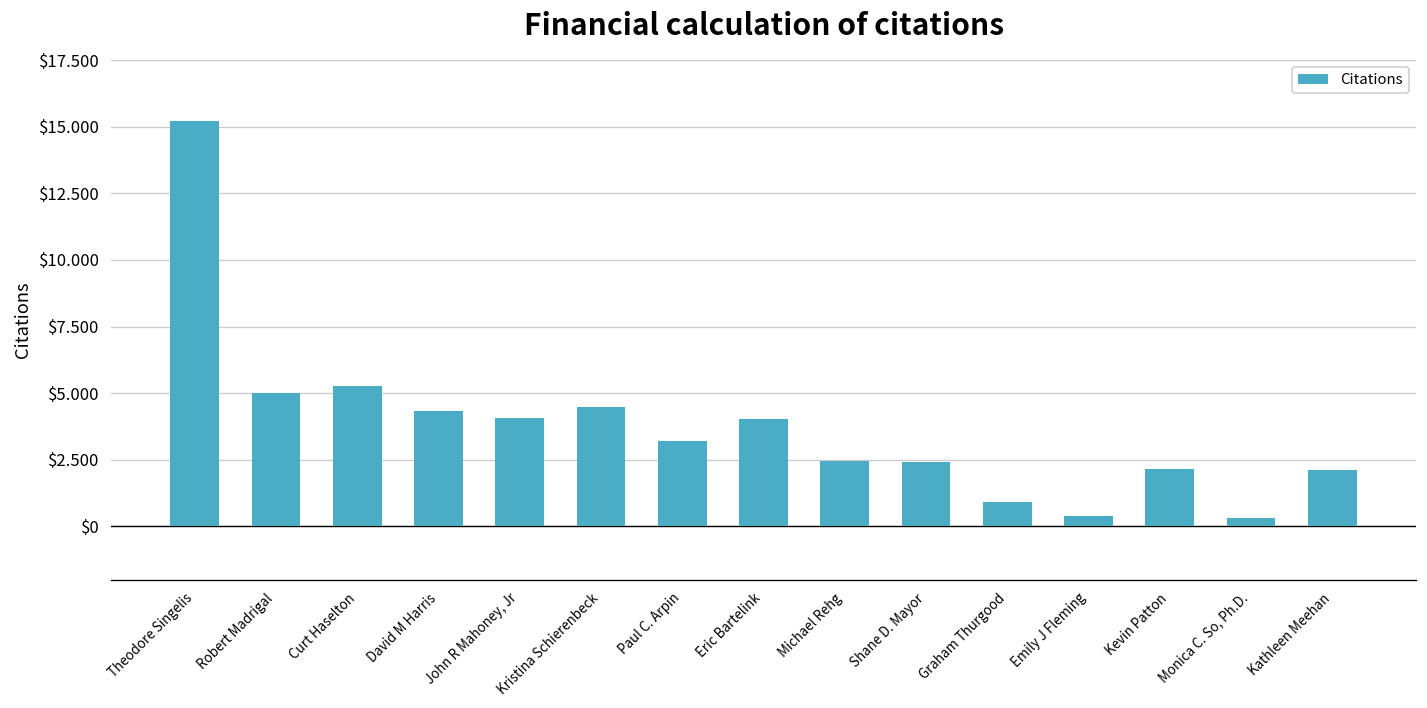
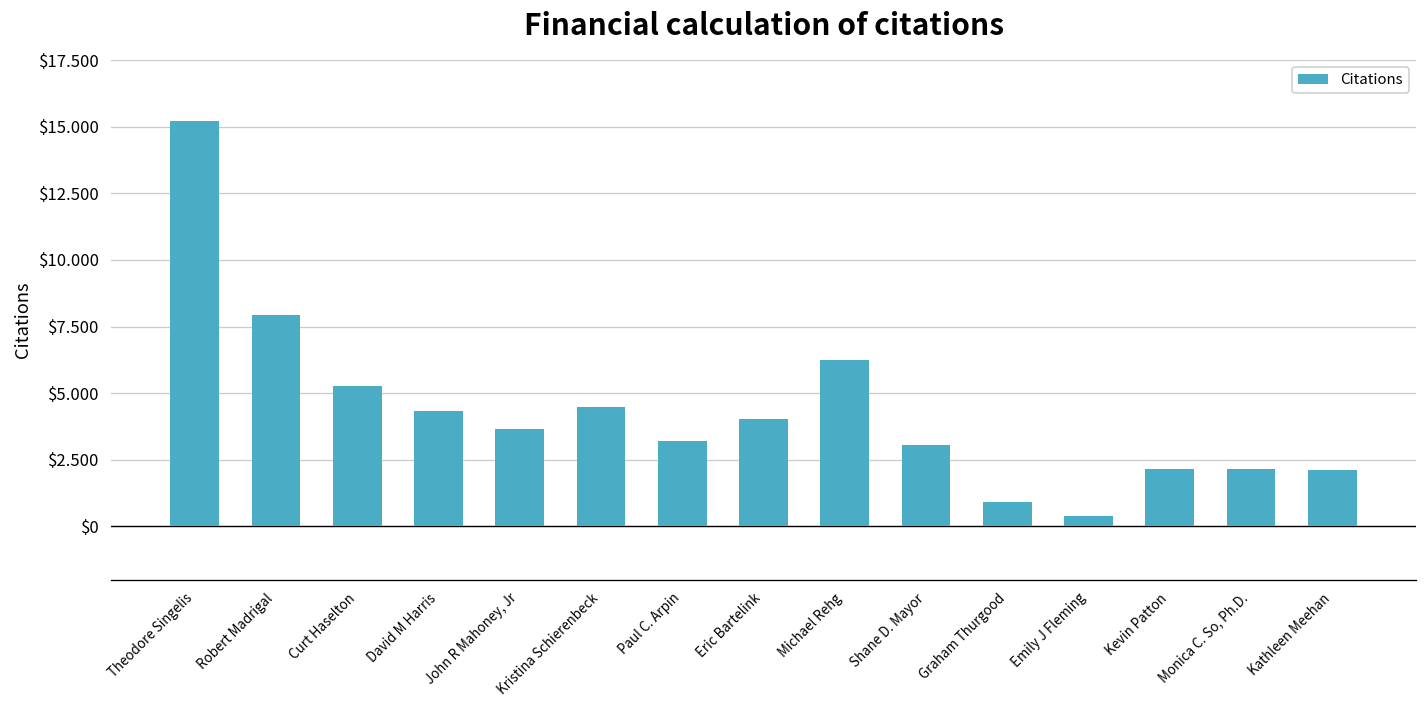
Robert Madrigal: $5.0 -> $7.9
John R Mahoney, Jr: $4.1 -> $3.7
Michael Rehg: $2.4 -> $6.2
Shane D. Mayor: $2.4 -> $3.1
Monica C. So, Ph.D.: $0.3 -> $2.2
